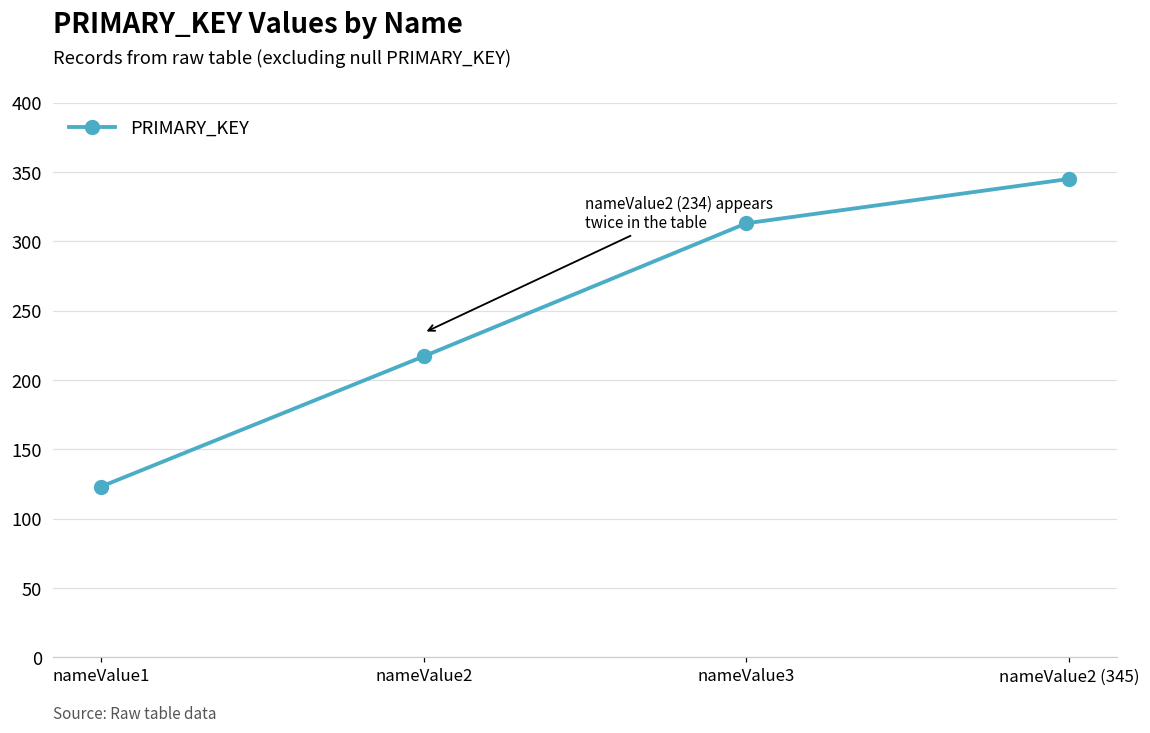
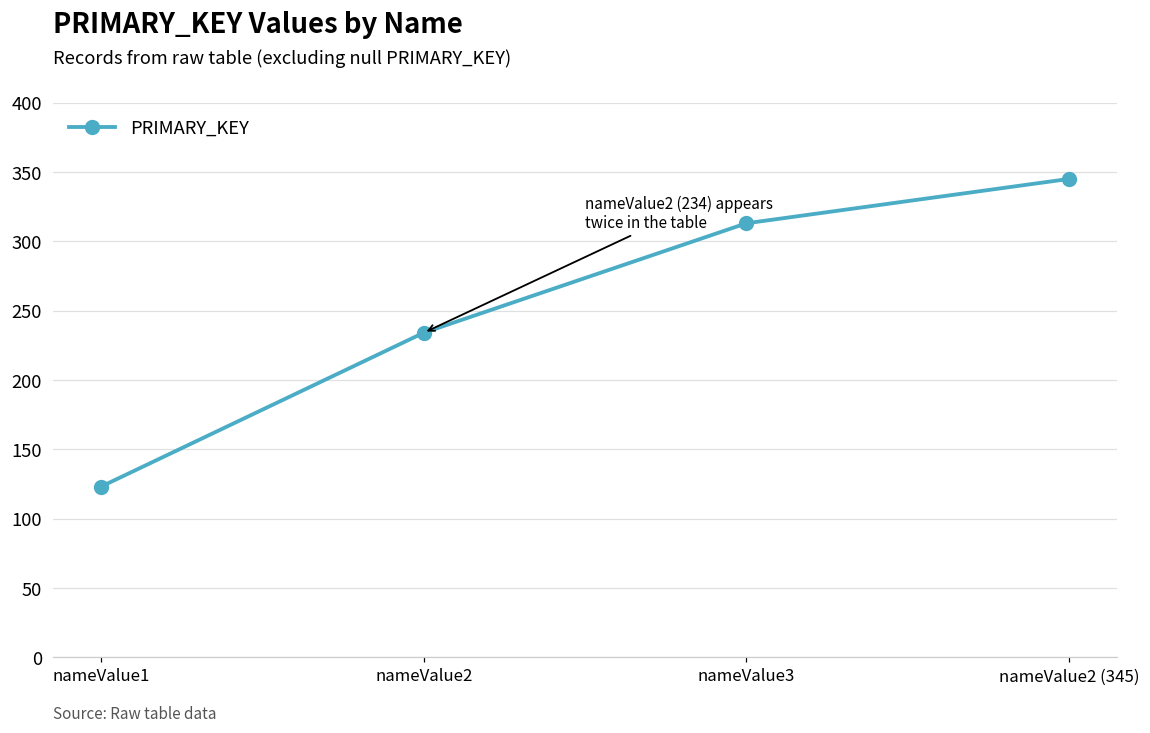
nameValue2: 217 -> 234
